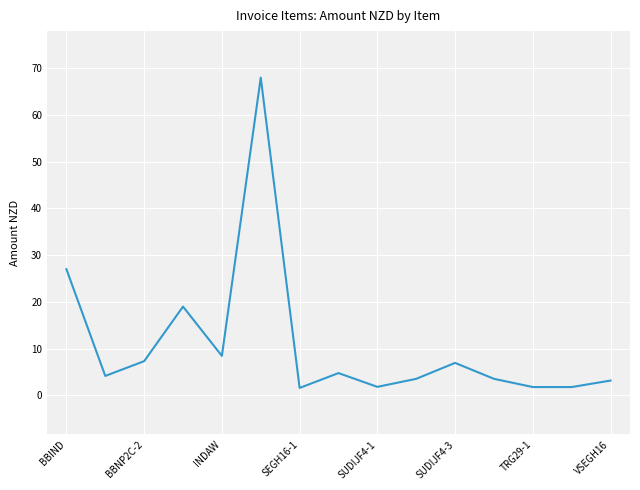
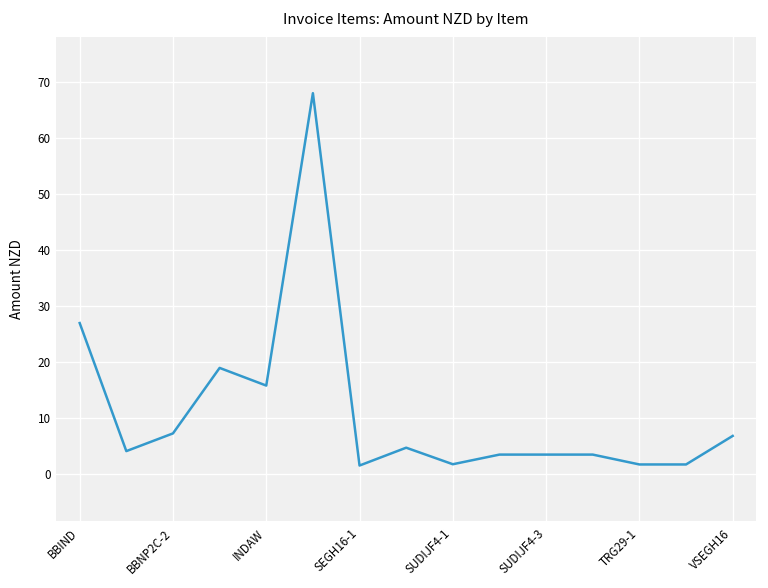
INDAW: 8 -> 16
SUDIJF4-3: 7 -> 4
VSEGH16: 3 -> 7
